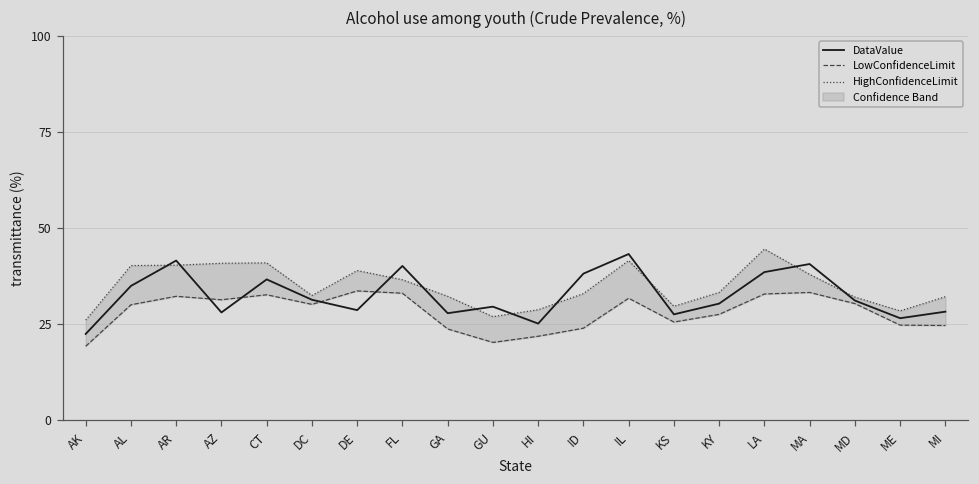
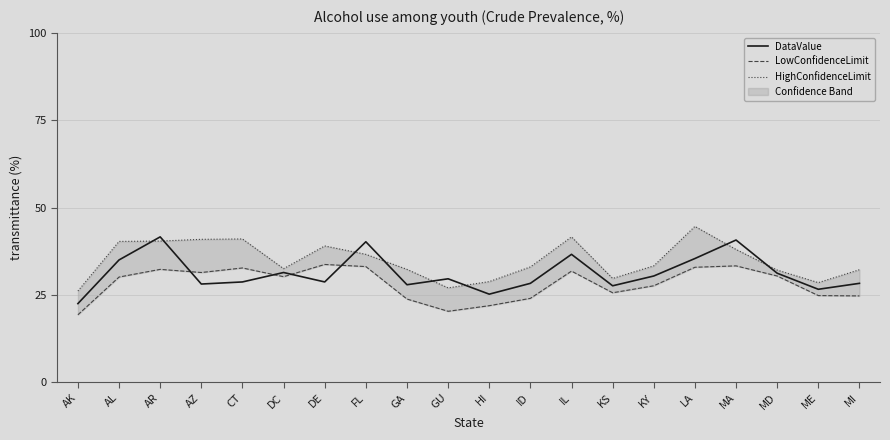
DataValue, CT: 37 -> 29
DataValue, ID: 38 -> 28
DataValue, IL: 43 -> 37
DataValue, LA: 39 -> 35
